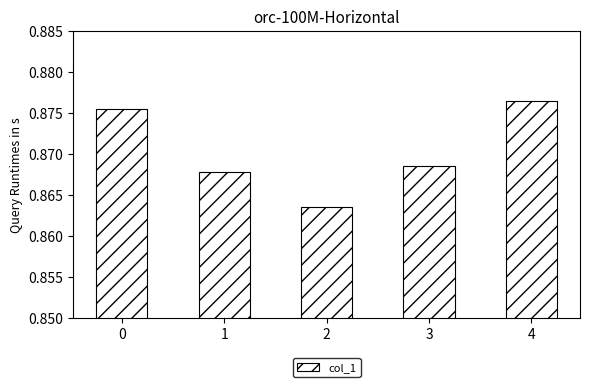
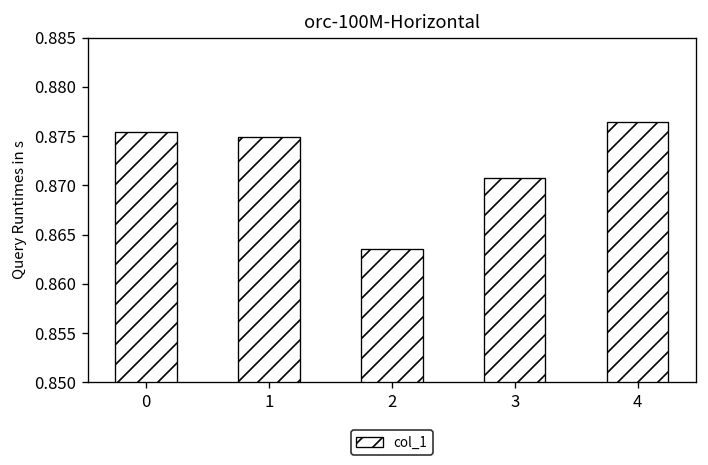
1: 0.868 -> 0.875
3: 0.869 -> 0.871
